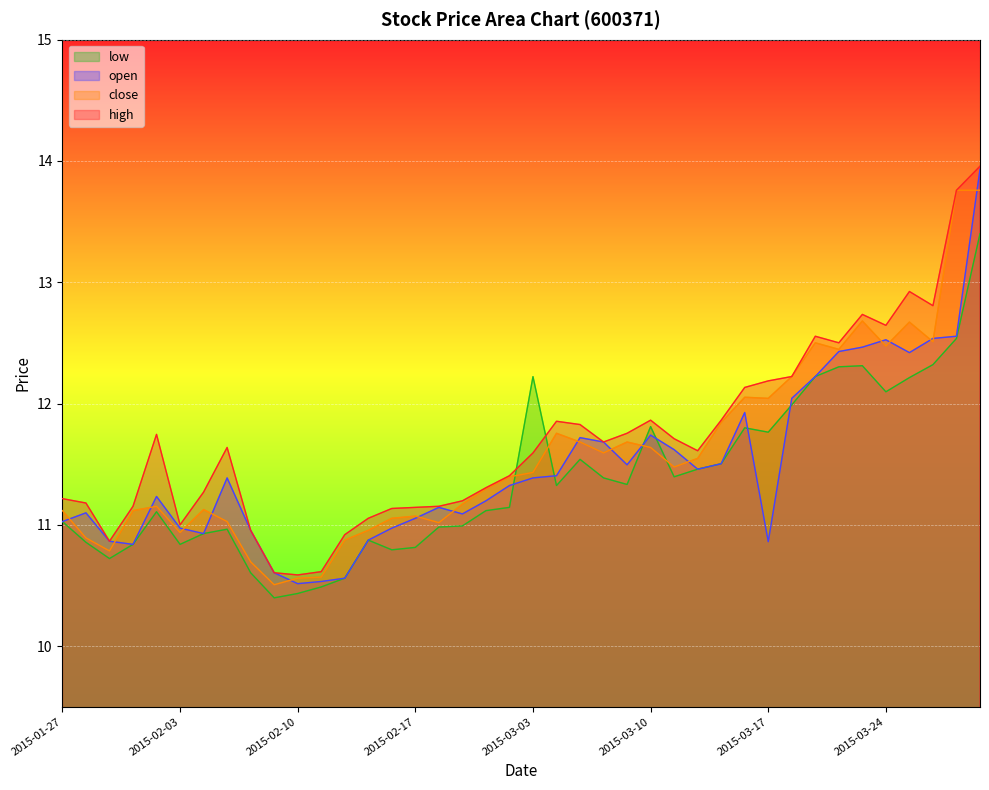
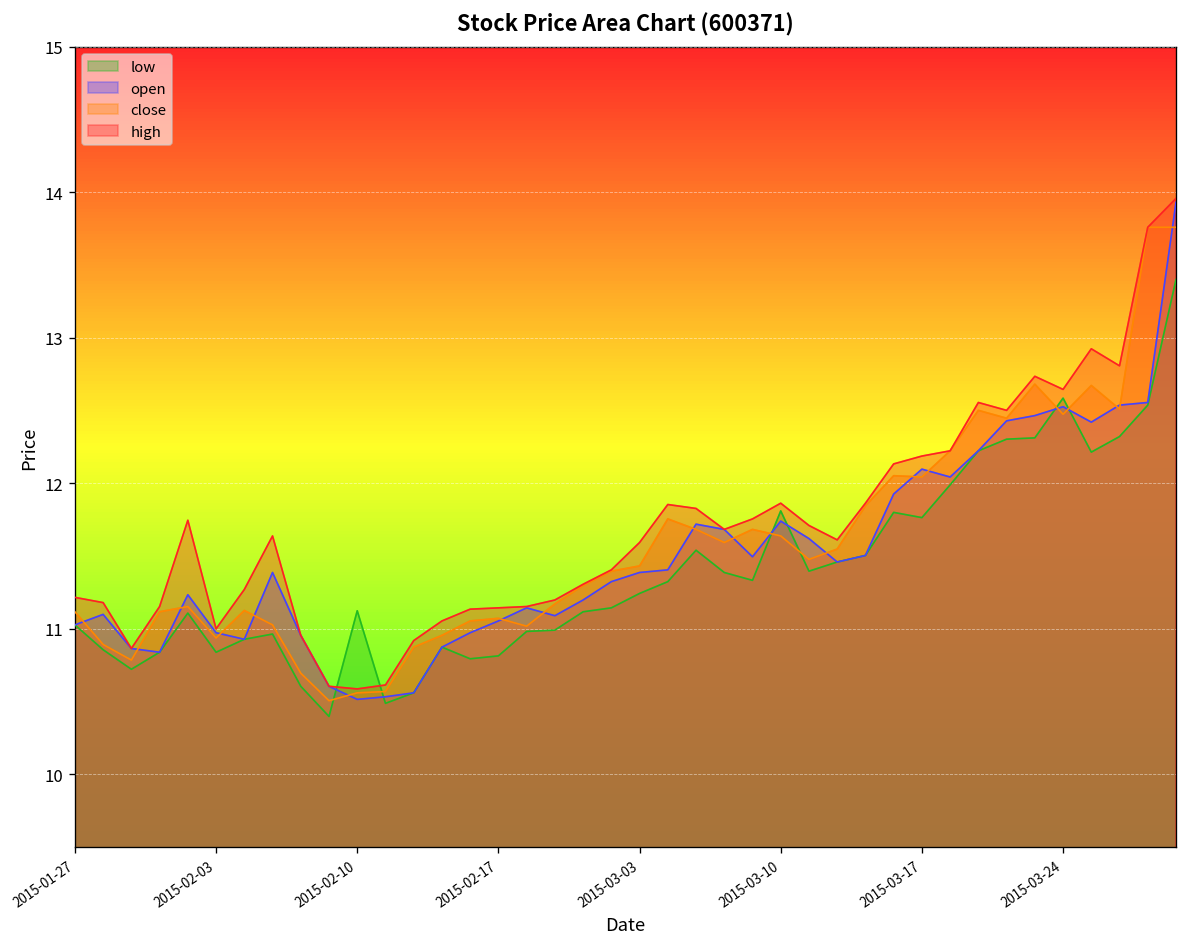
low, 2015-02-10: 10.43 -> 11.12
low, 2015-03-03: 12.22 -> 11.24
open, 2015-03-17: 10.86 -> 12.10
low, 2015-03-24: 12.10 -> 12.59
